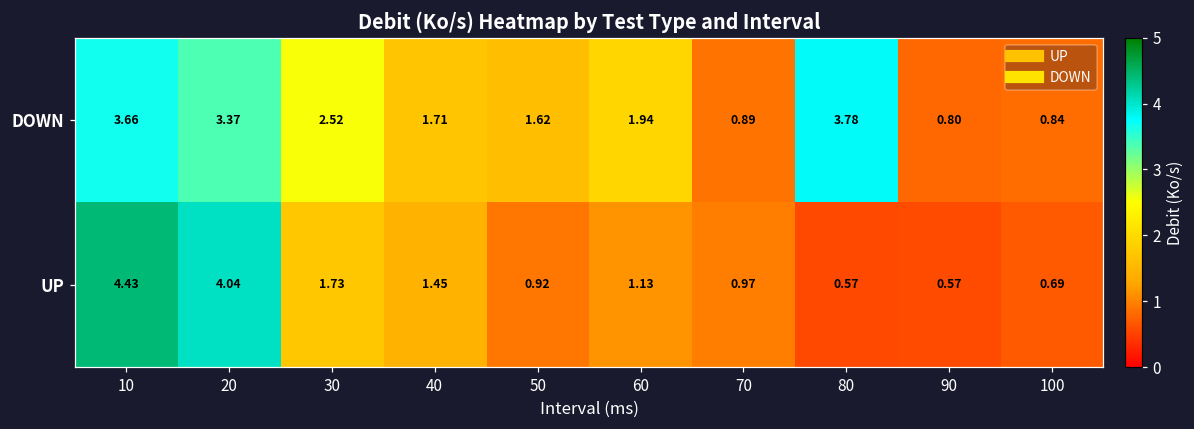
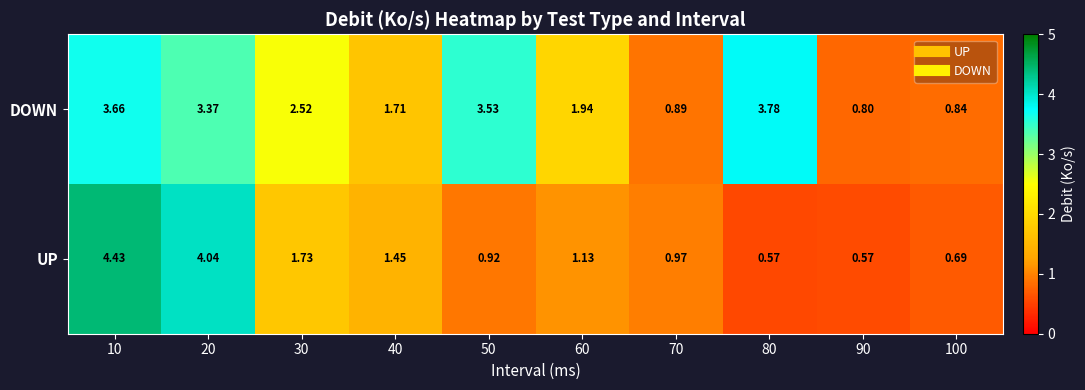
DOWN, 50: 1.62 -> 3.53
